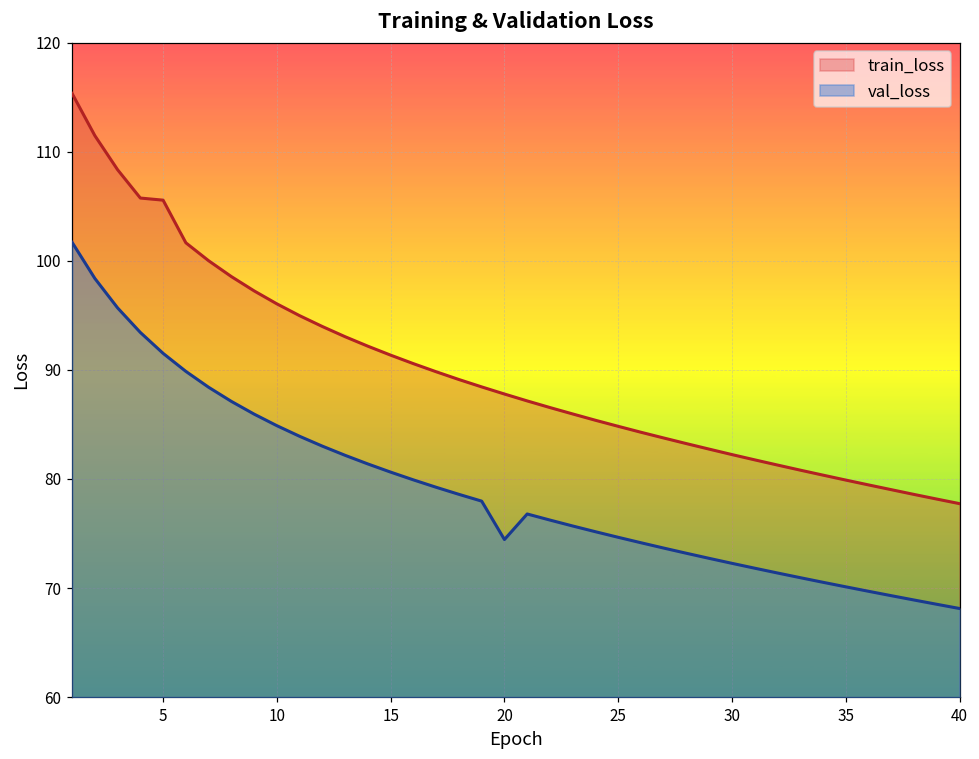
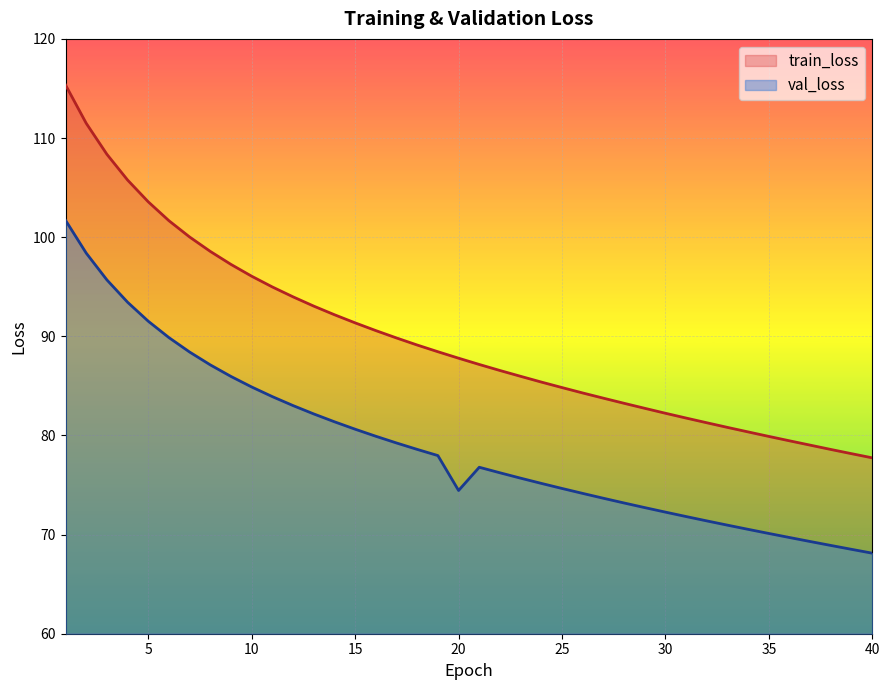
train_loss, 5: 106 -> 104
